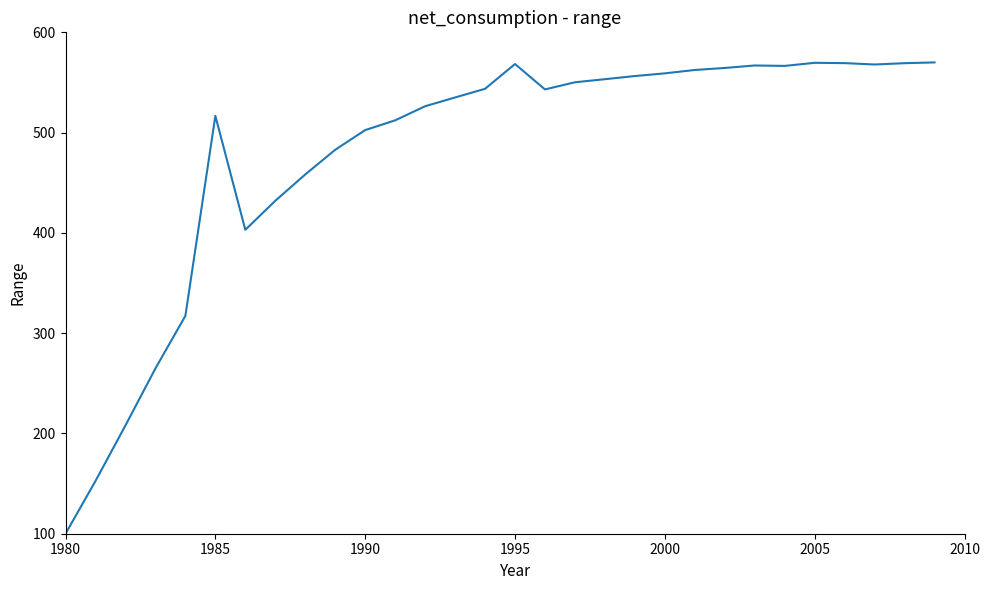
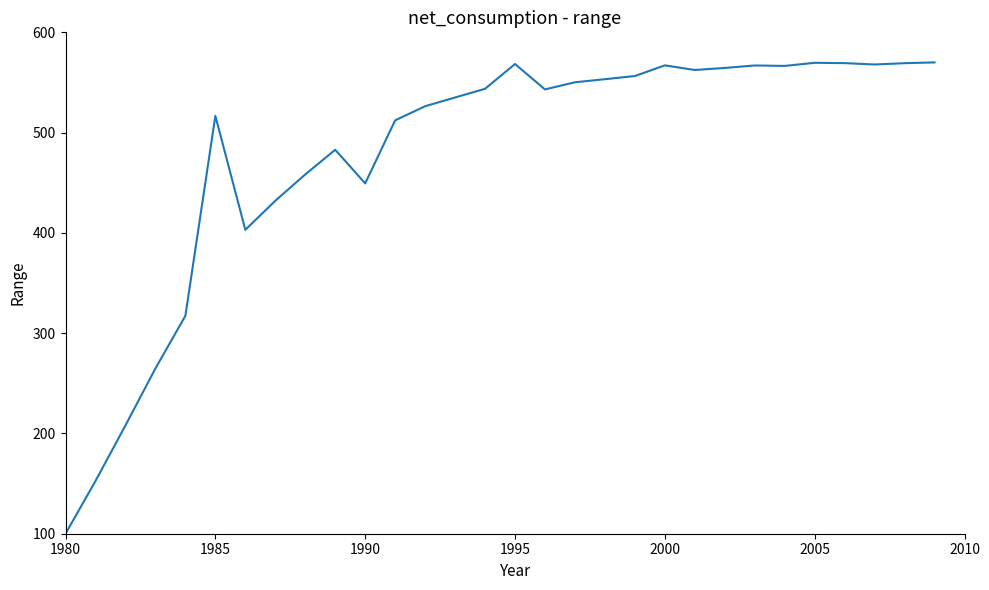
1990: 503 -> 449
2000: 559 -> 567
